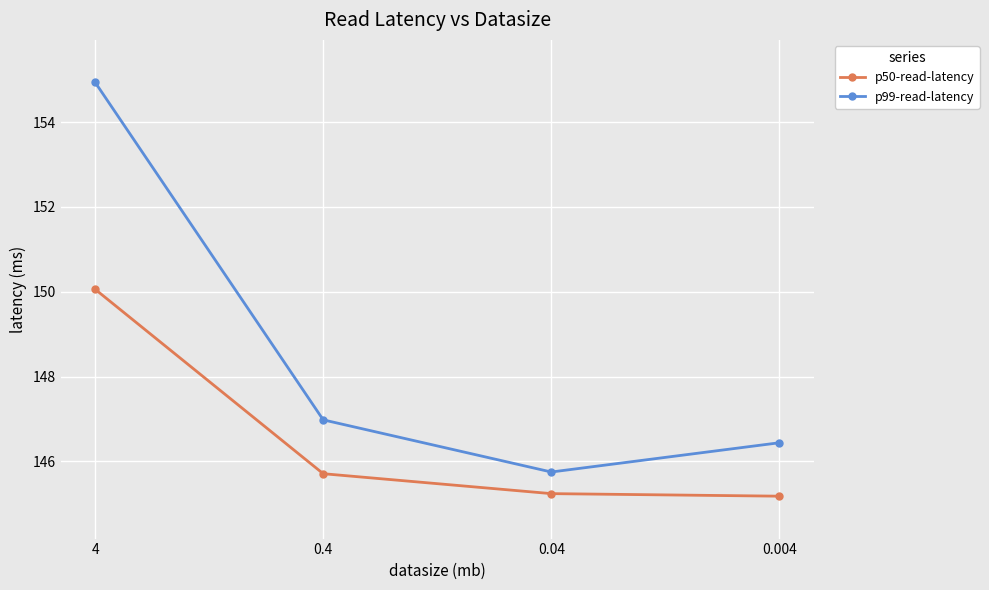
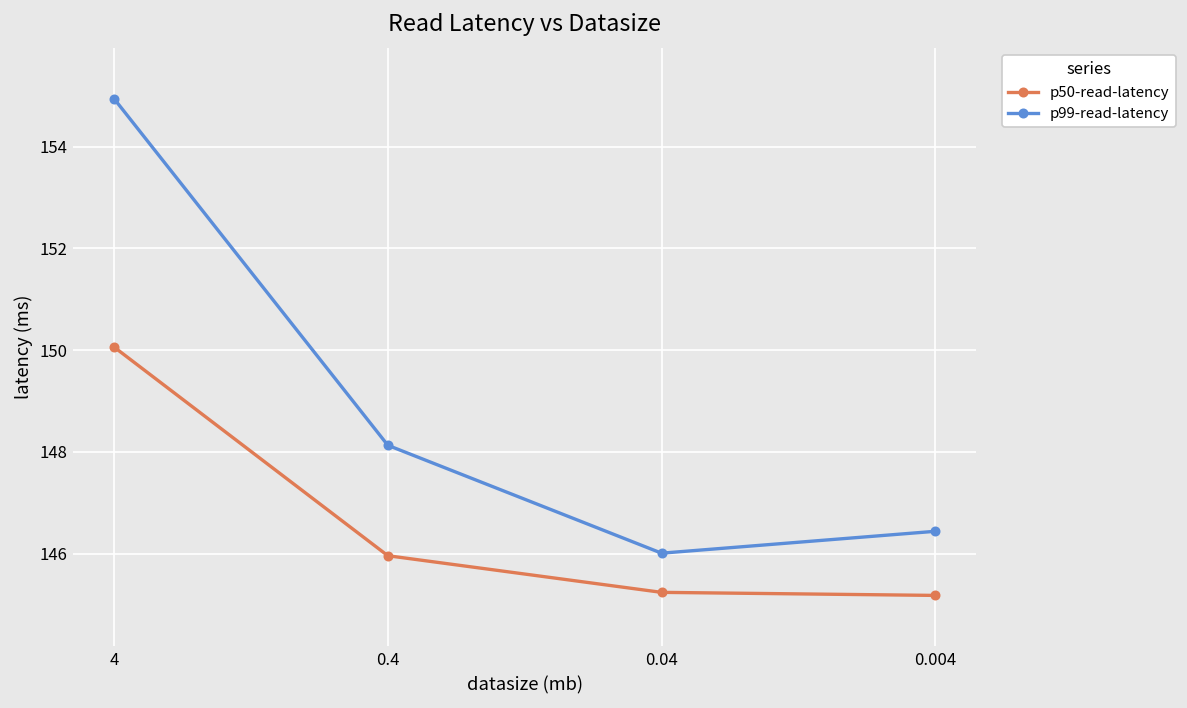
p50-read-latency, 0.4: 145.7 -> 146.0
p99-read-latency, 0.4: 147.0 -> 148.1
p99-read-latency, 0.04: 145.8 -> 146.0
